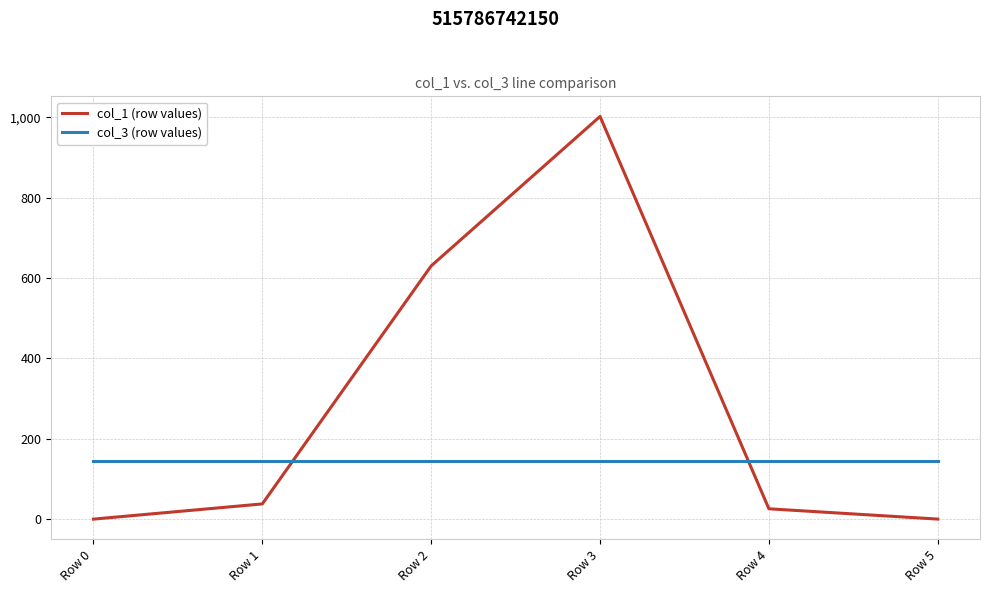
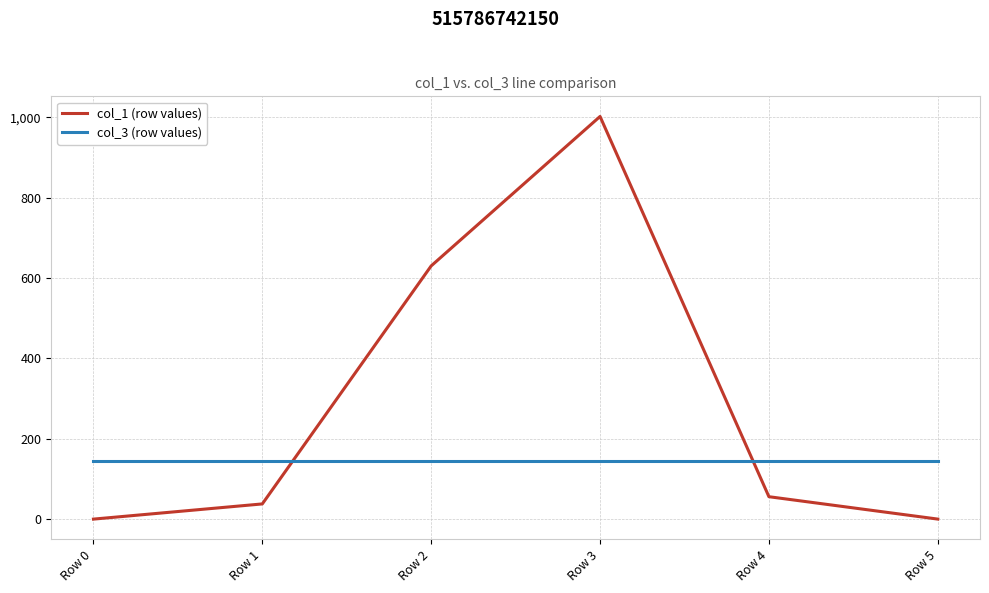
col_1 (row values), Row 4: 30 -> 60
